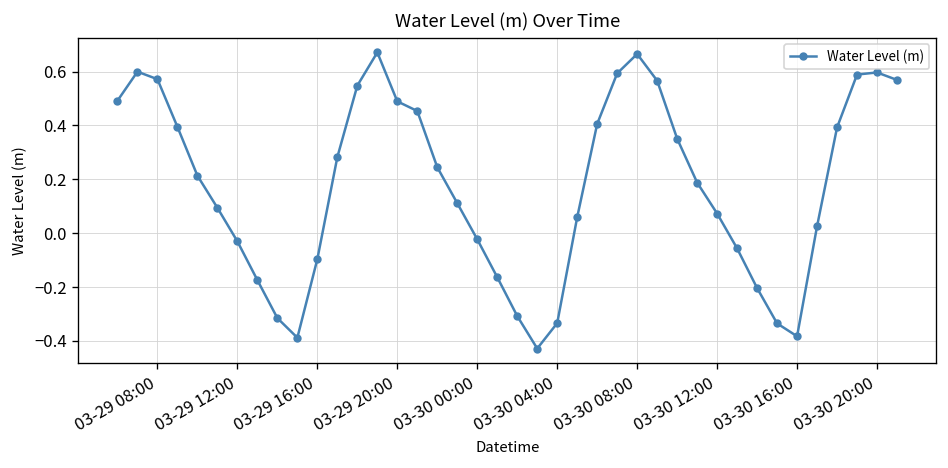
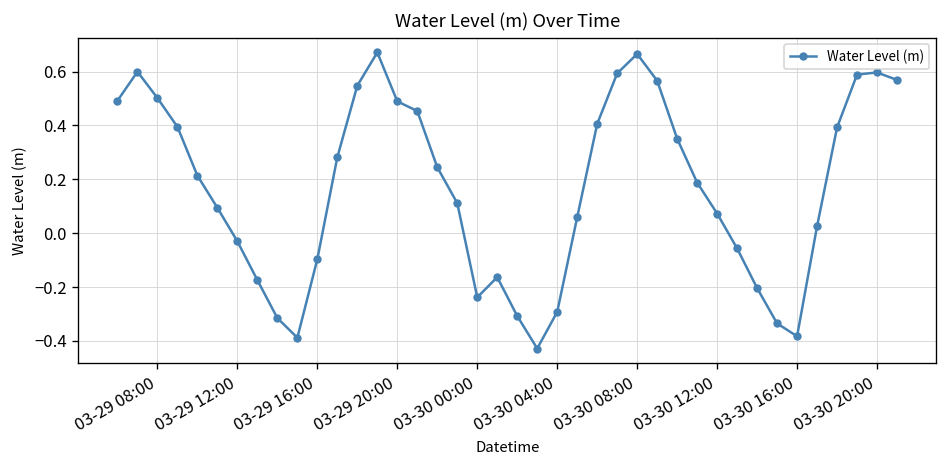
03-29 08:00: 0.57 -> 0.50
03-30 00:00: -0.02 -> -0.24
03-30 04:00: -0.33 -> -0.29
